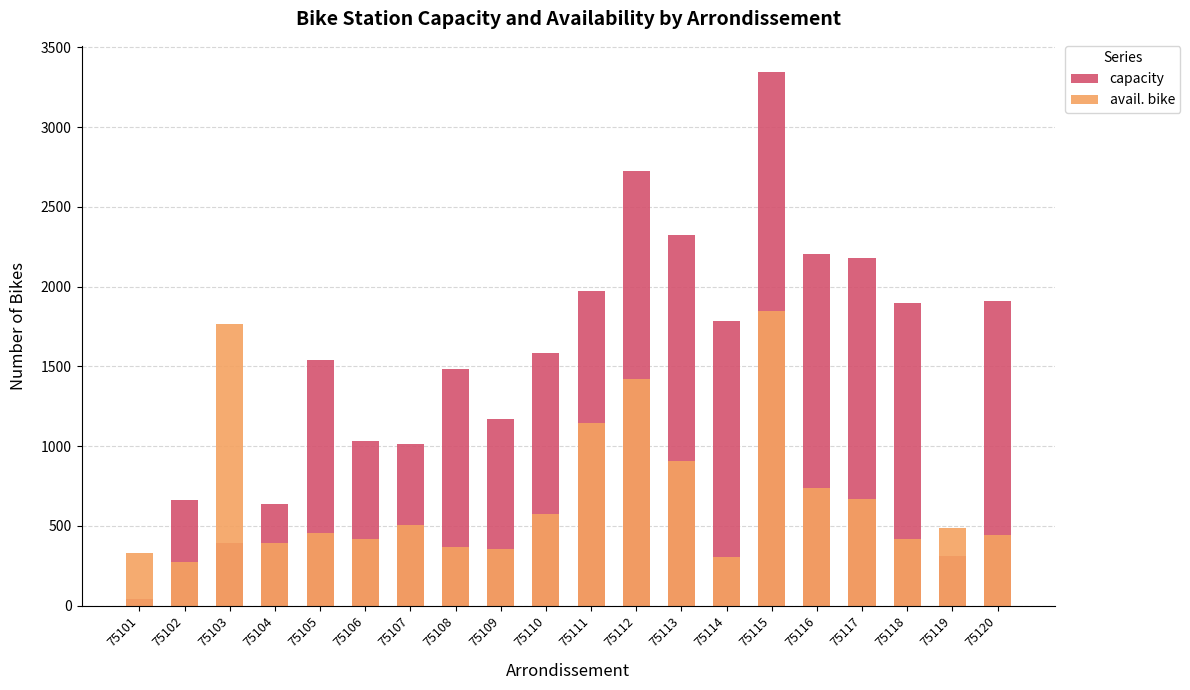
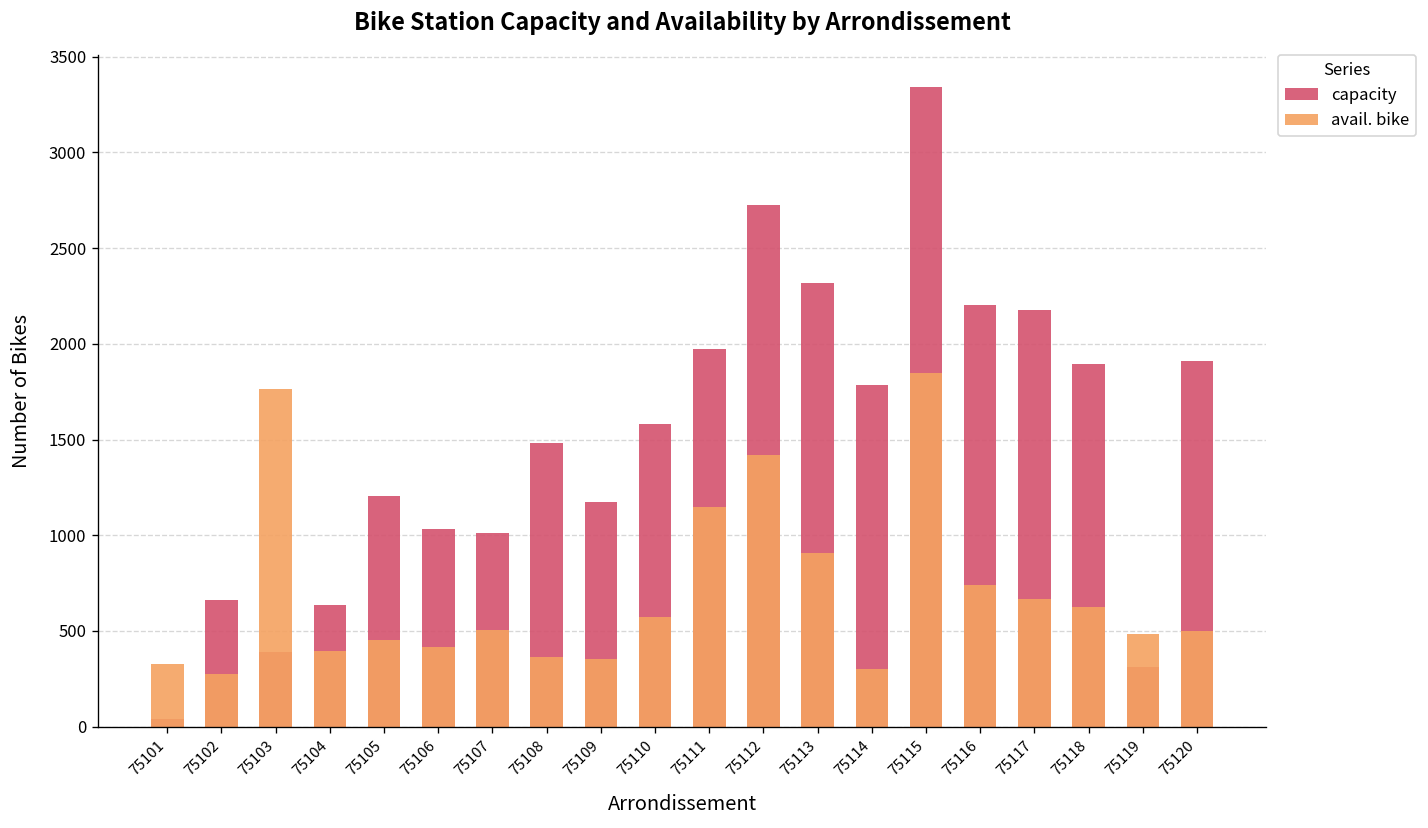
capacity, 75105: 1540 -> 1200
avail. bike, 75118: 420 -> 620
avail. bike, 75120: 440 -> 500
